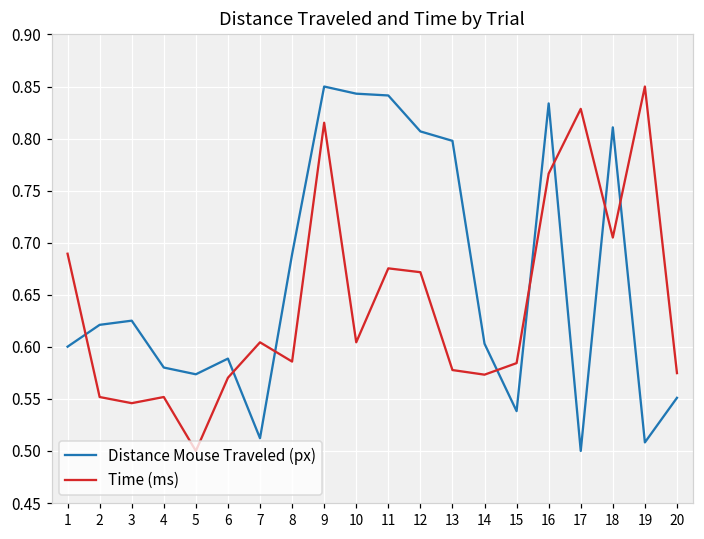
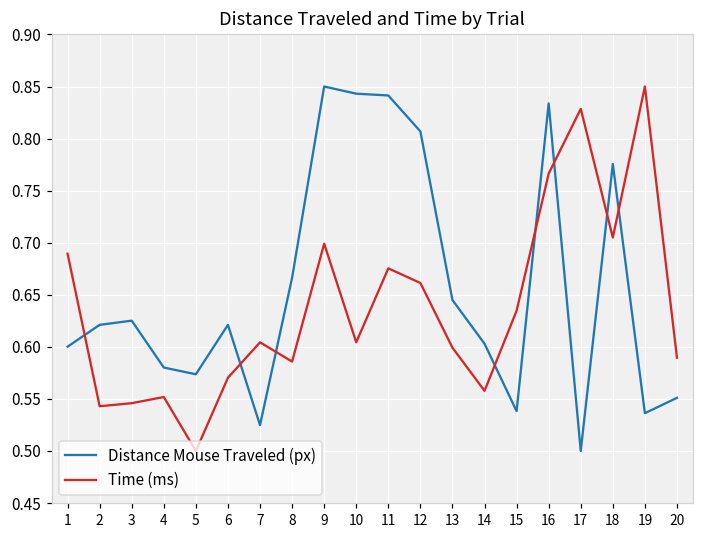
Time (ms), 2: 0.55 -> 0.54
Distance Mouse Traveled (px), 6: 0.59 -> 0.62
Distance Mouse Traveled (px), 7: 0.51 -> 0.52
Distance Mouse Traveled (px), 8: 0.69 -> 0.67
Time (ms), 9: 0.82 -> 0.70
Time (ms), 12: 0.67 -> 0.66
Distance Mouse Traveled (px), 13: 0.80 -> 0.64
Time (ms), 13: 0.58 -> 0.60
Time (ms), 14: 0.57 -> 0.56
Time (ms), 15: 0.58 -> 0.63
Distance Mouse Traveled (px), 18: 0.81 -> 0.78
Distance Mouse Traveled (px), 19: 0.51 -> 0.54
Time (ms), 20: 0.57 -> 0.59
